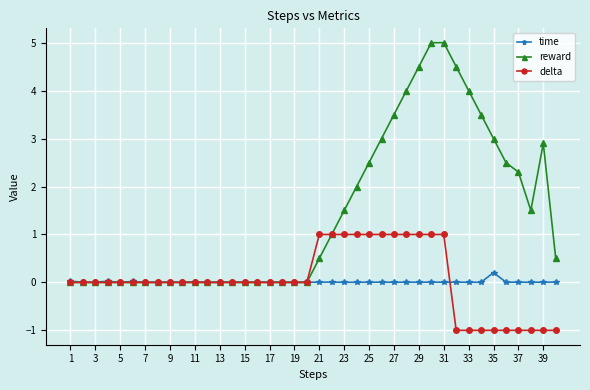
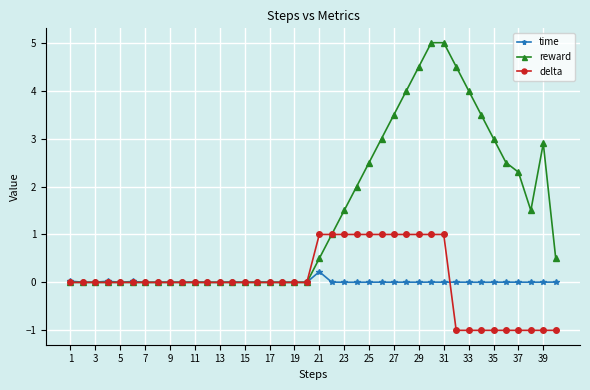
time, 21: 0.0 -> 0.2
time, 35: 0.2 -> 0.0
